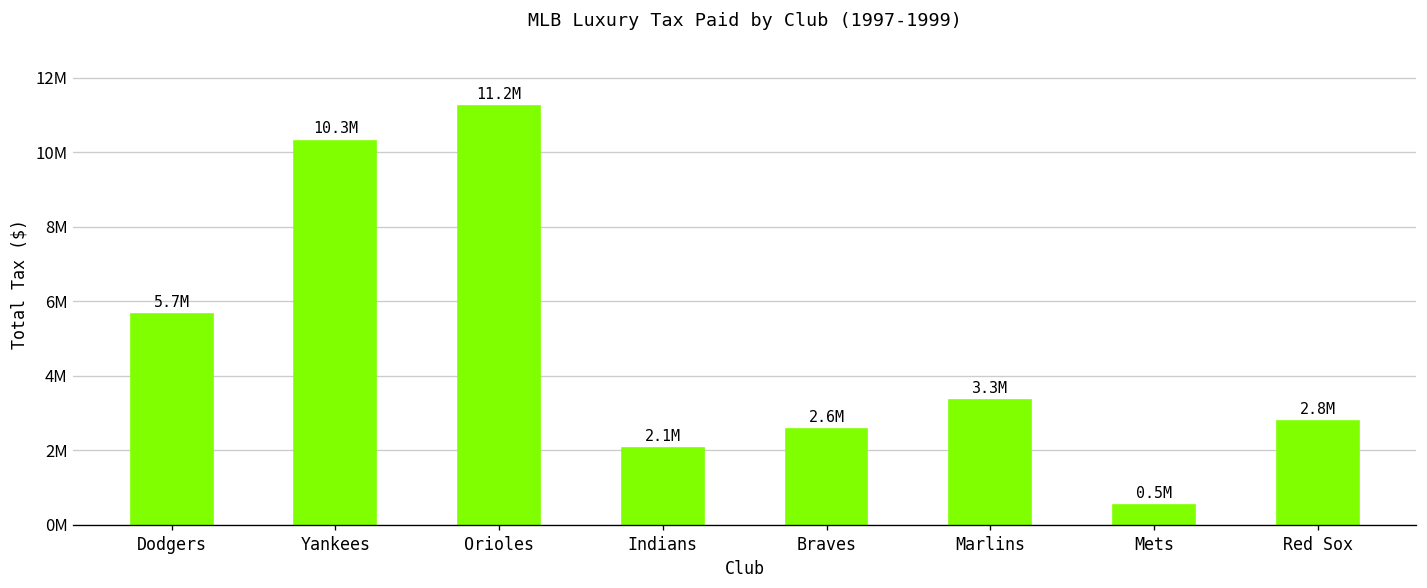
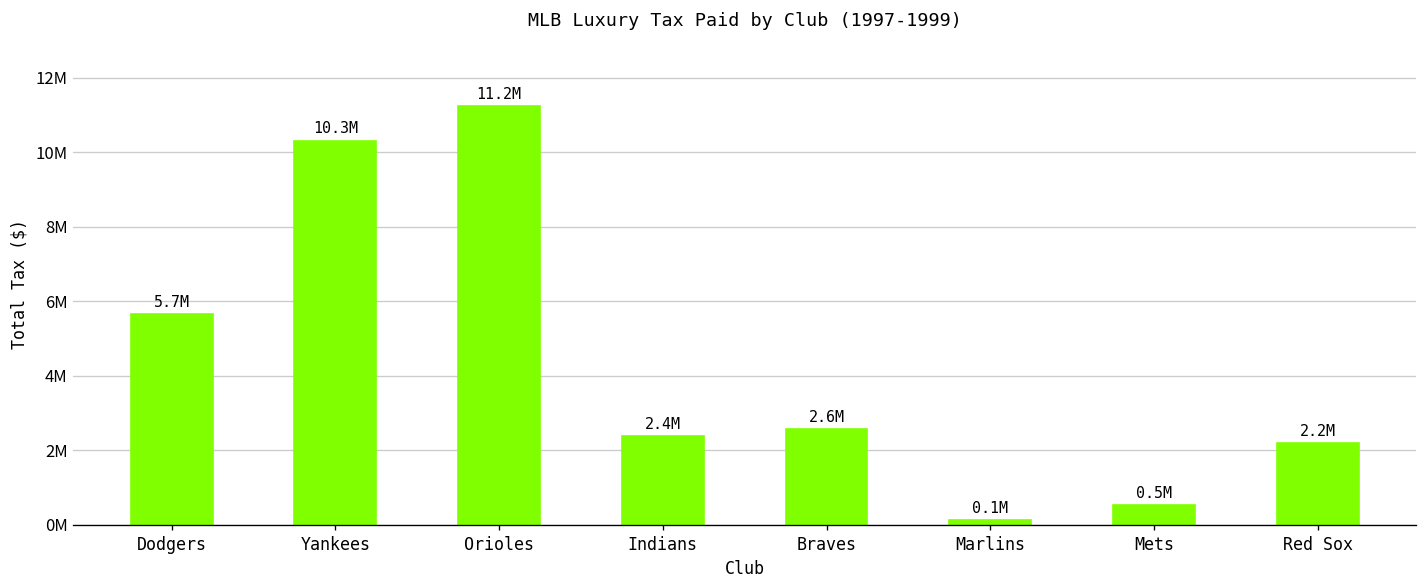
Indians: 2.1M -> 2.4M
Marlins: 3.3M -> 0.1M
Red Sox: 2.8M -> 2.2M
